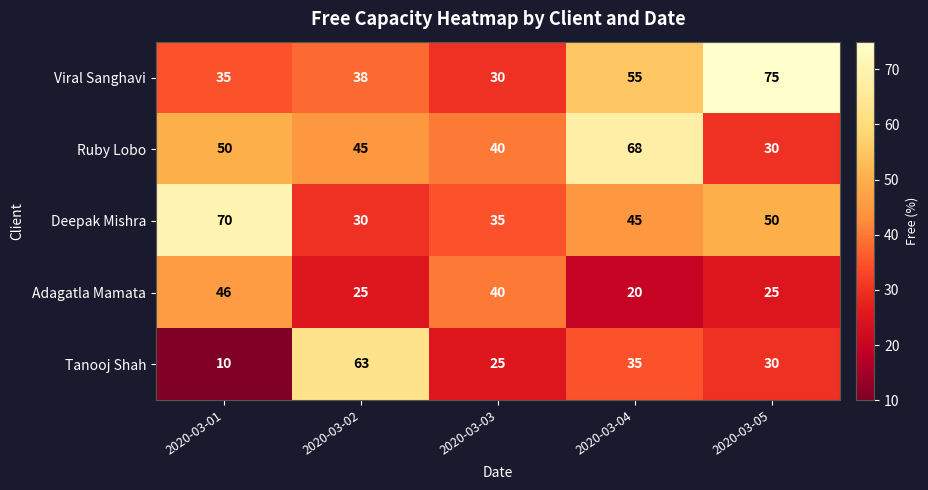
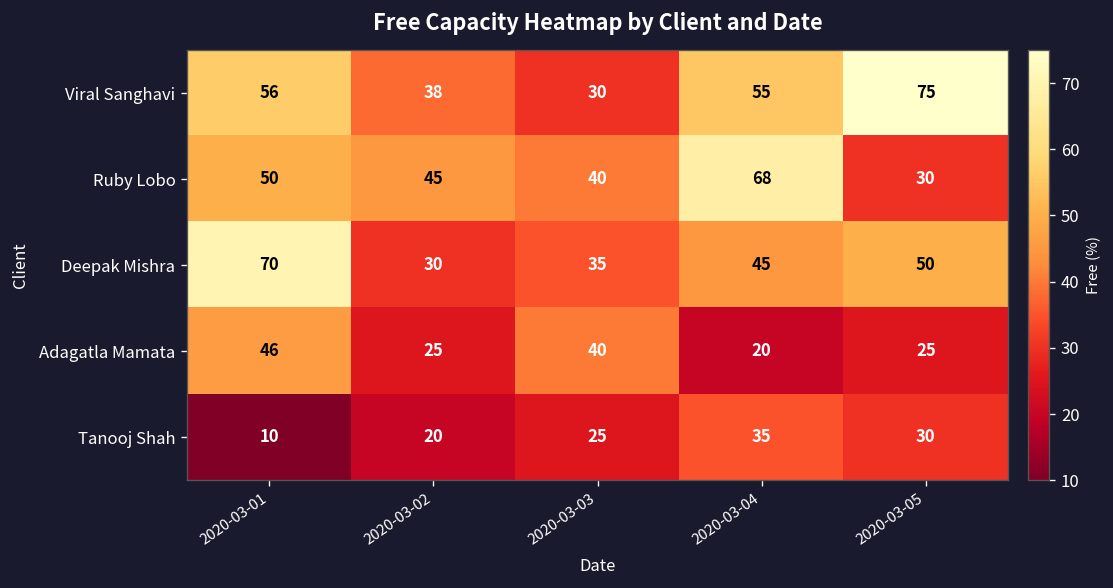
Viral Sanghavi, 2020-03-01: 35 -> 56
Tanooj Shah, 2020-03-02: 63 -> 20
